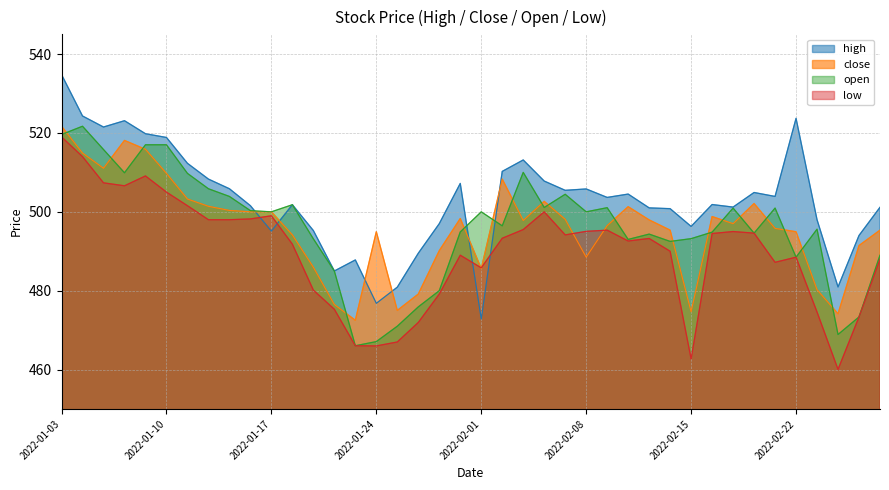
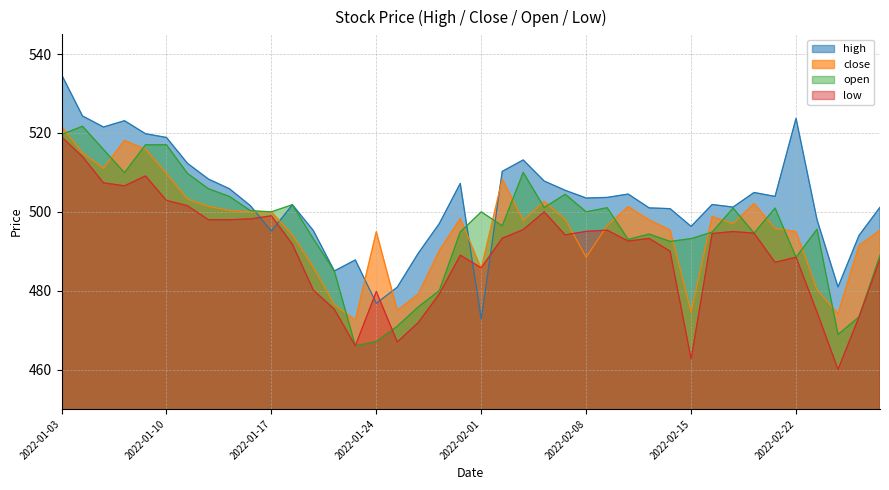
low, 2022-01-10: 505 -> 503
low, 2022-01-24: 466 -> 480
high, 2022-02-08: 506 -> 504
